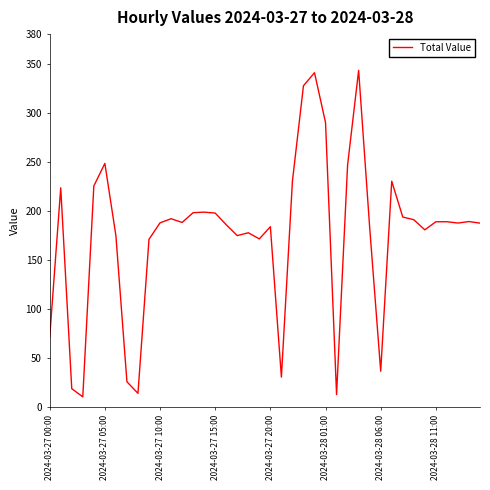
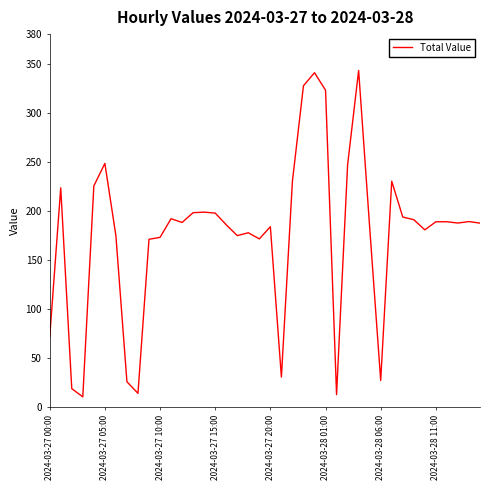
2024-03-27 10:00: 190 -> 170
2024-03-28 01:00: 290 -> 320
2024-03-28 06:00: 40 -> 30
